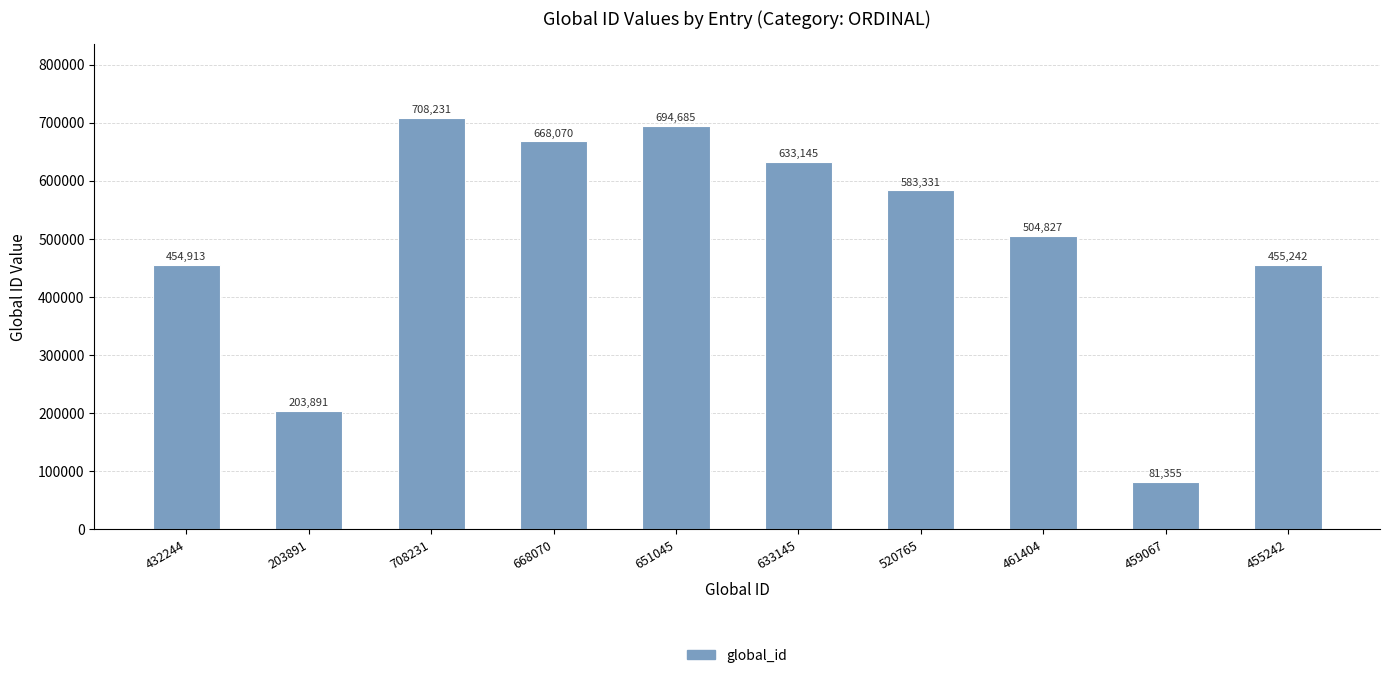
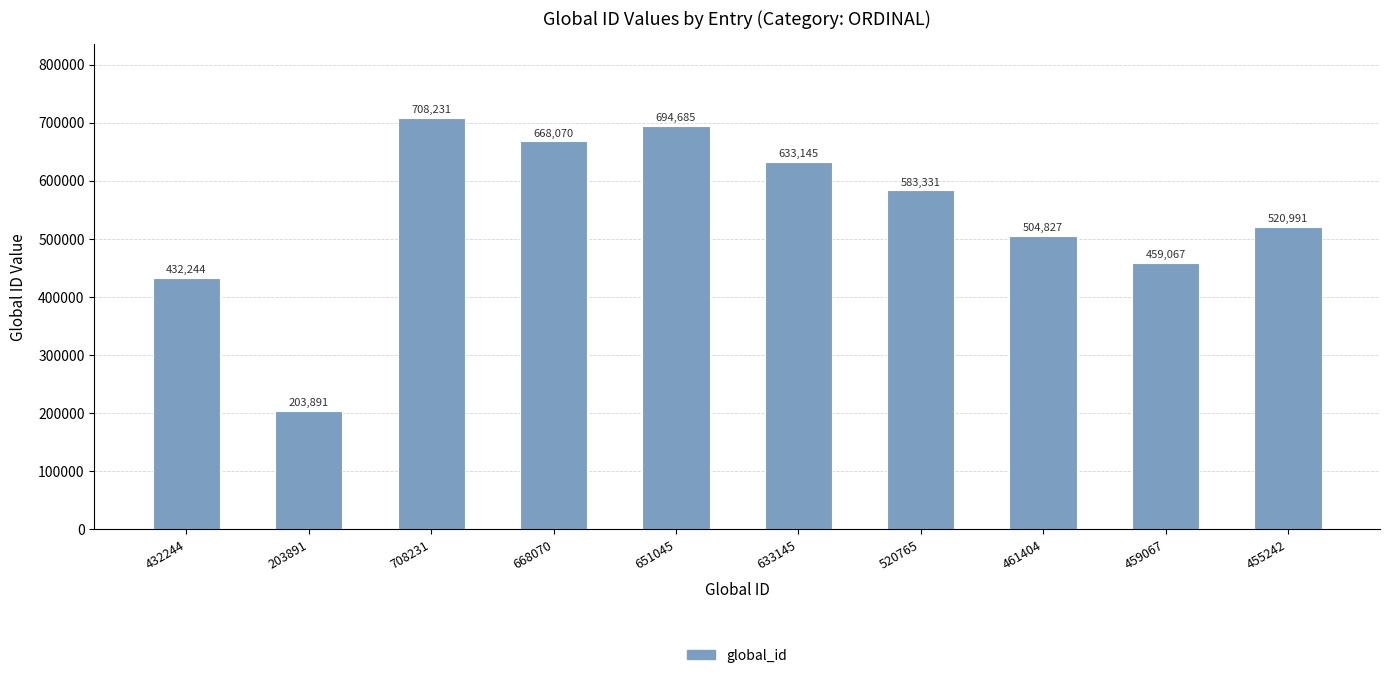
432244: 454,913 -> 432,244
459067: 81,355 -> 459,067
455242: 455,242 -> 520,991
